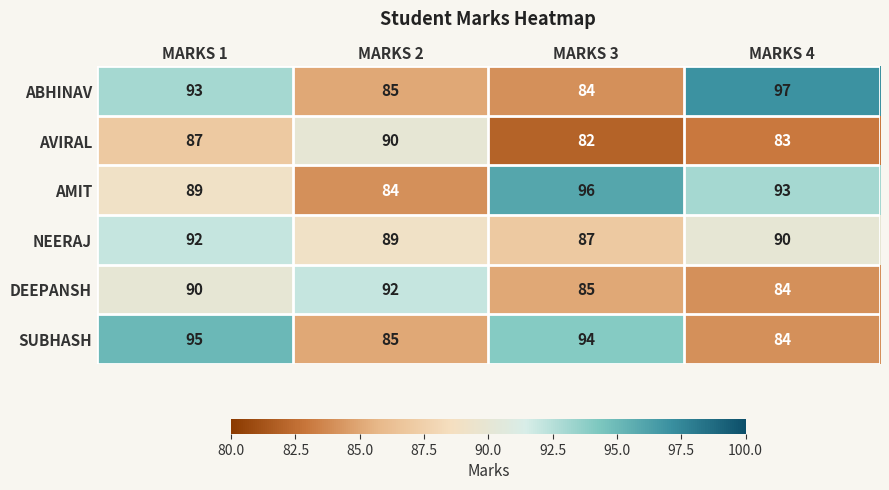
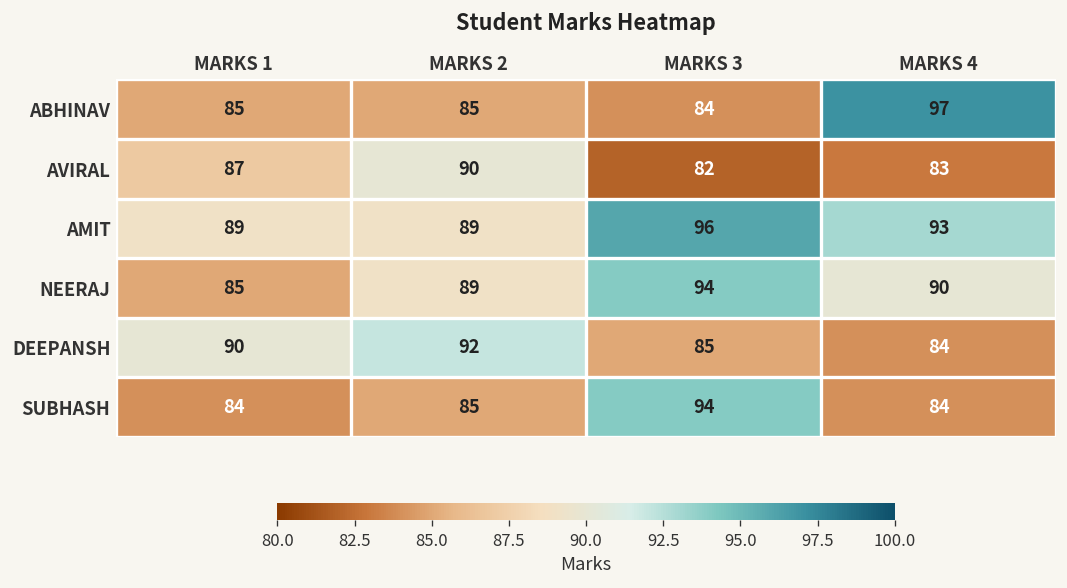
ABHINAV, MARKS 1: 93 -> 85
AMIT, MARKS 2: 84 -> 89
NEERAJ, MARKS 1: 92 -> 85
NEERAJ, MARKS 3: 87 -> 94
SUBHASH, MARKS 1: 95 -> 84
